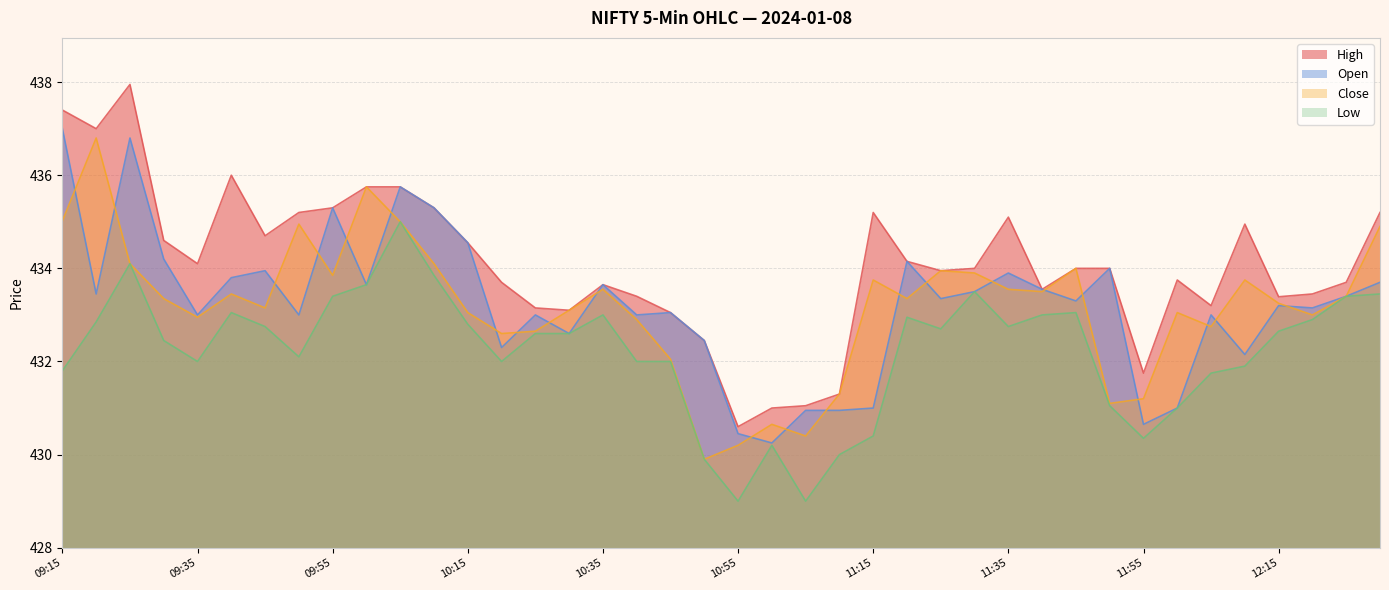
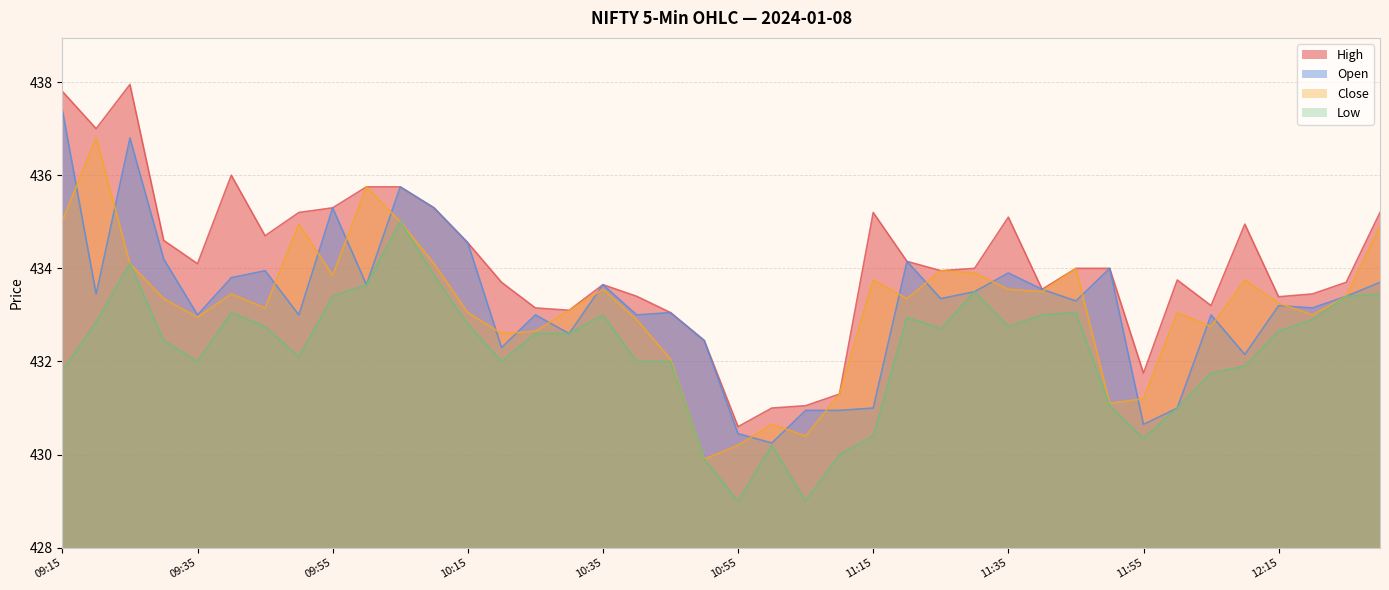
High, 09:15: 437.4 -> 437.8
Open, 09:15: 437.0 -> 437.4
